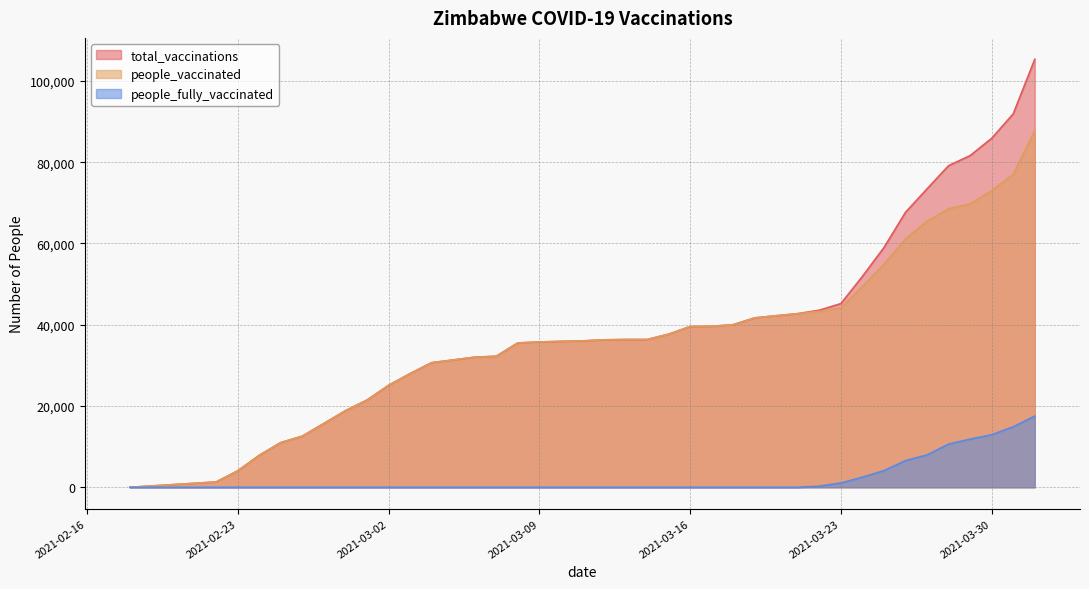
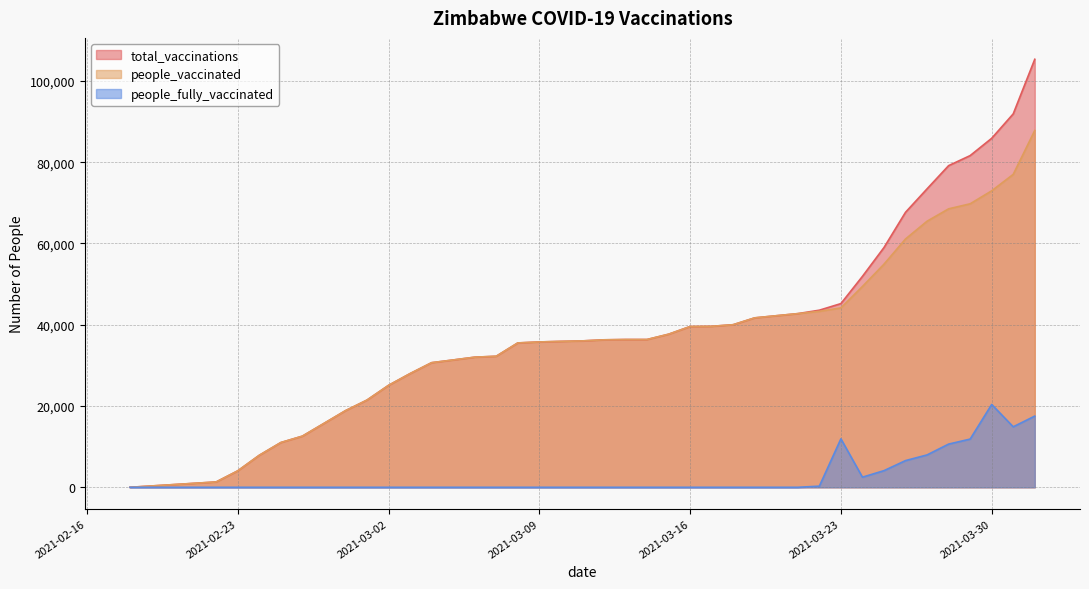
people_fully_vaccinated, 2021-03-23: 1,000 -> 12,000
people_fully_vaccinated, 2021-03-30: 13,000 -> 20,000
